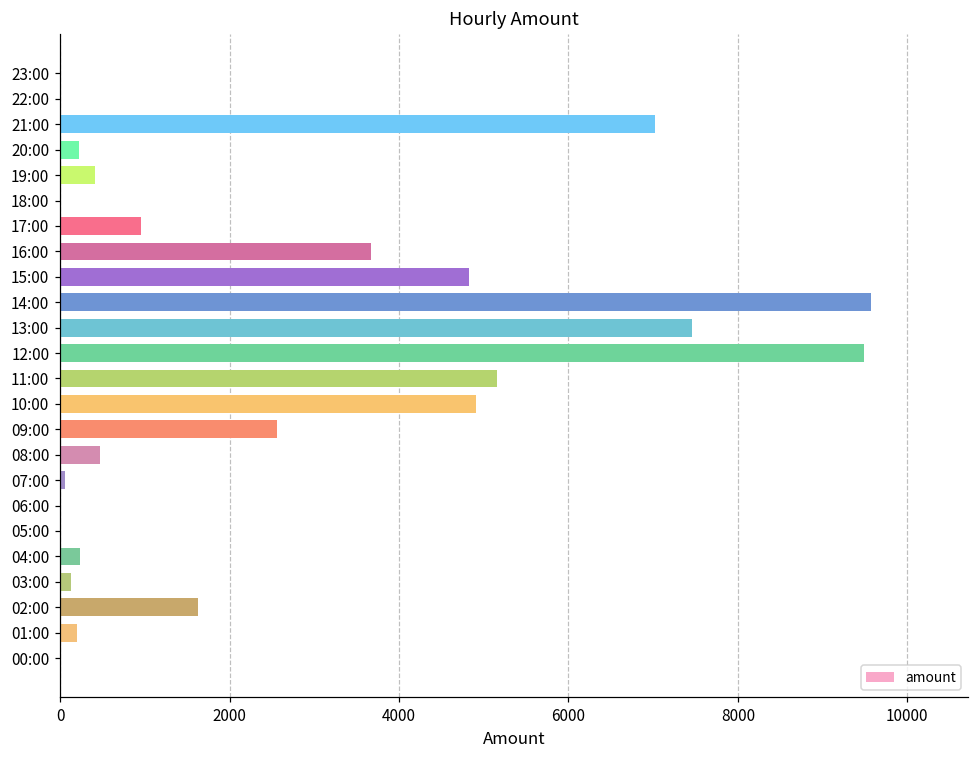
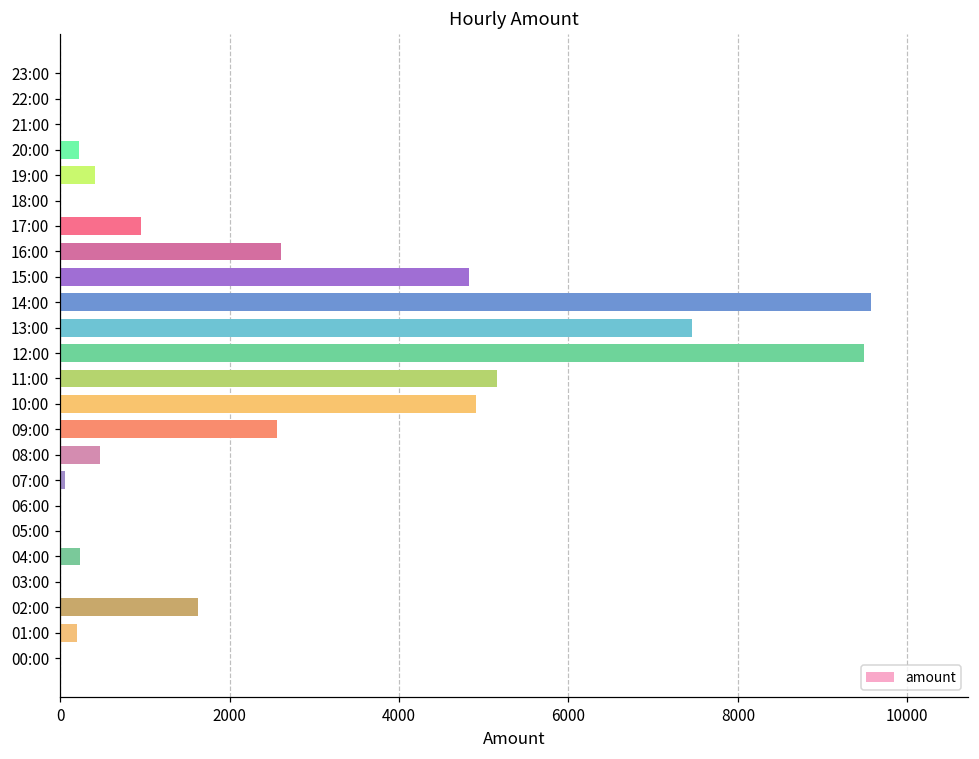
21:00: 7000 -> 0
16:00: 3700 -> 2600
03:00: 100 -> 0
